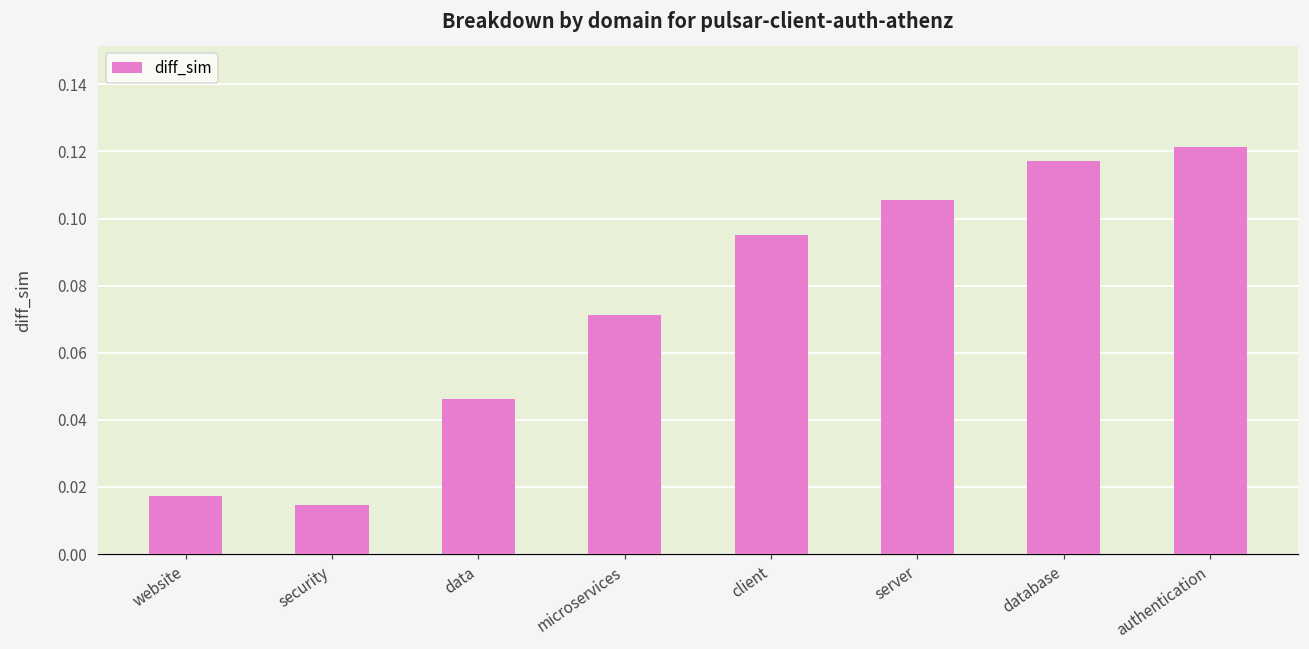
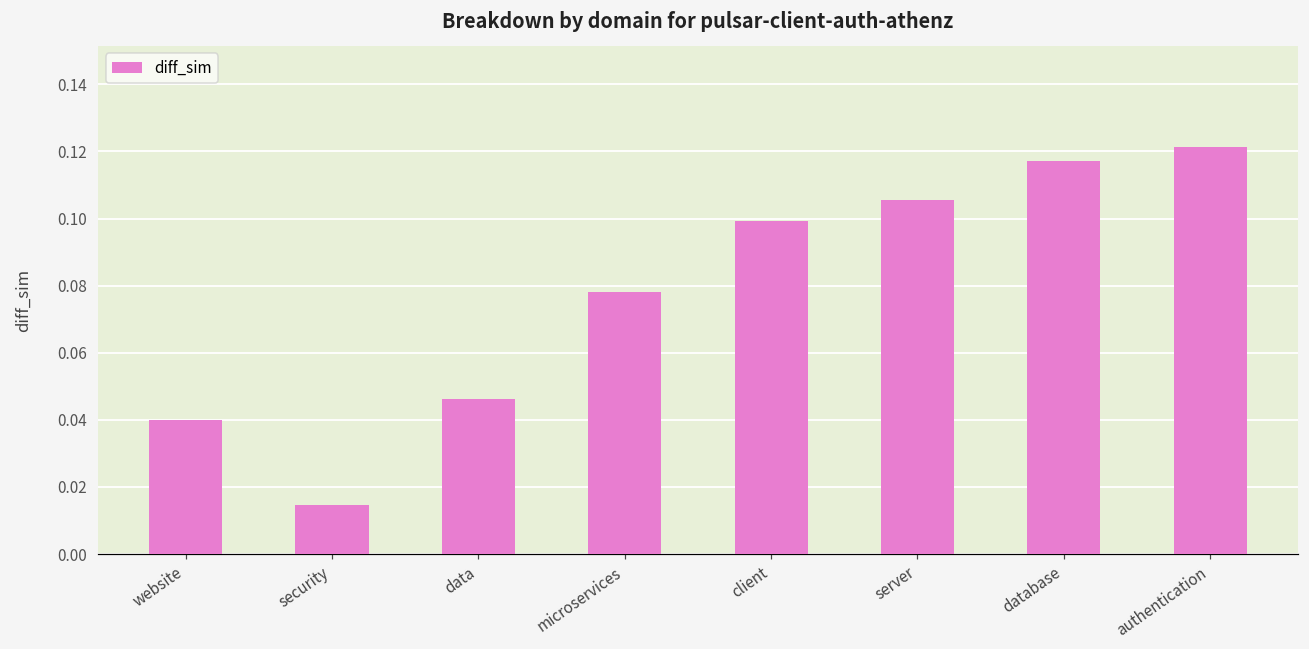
website: 0.017 -> 0.040
microservices: 0.071 -> 0.078
client: 0.095 -> 0.099
